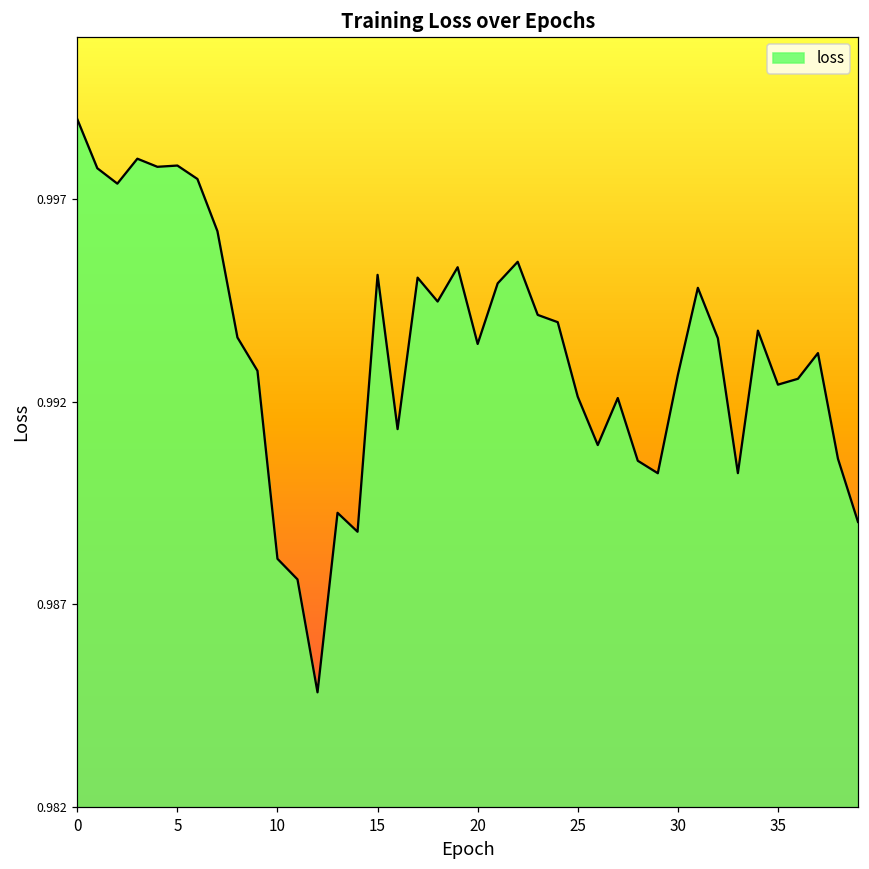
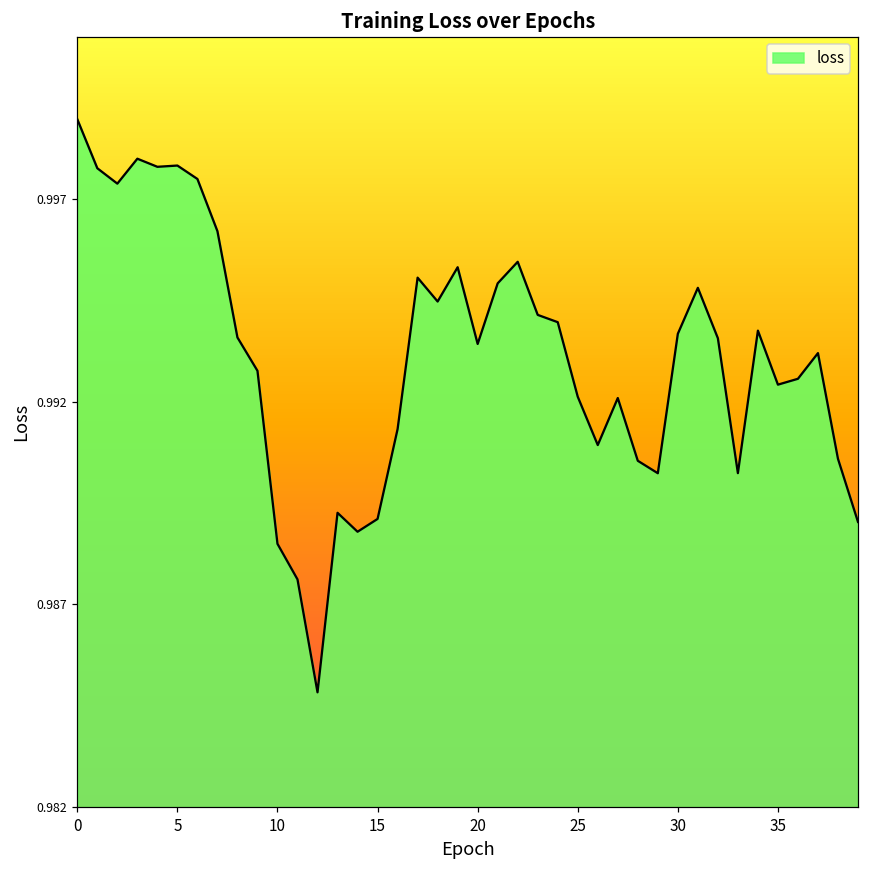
10: 0.9881 -> 0.9885
15: 0.9951 -> 0.9891
30: 0.9927 -> 0.9937
